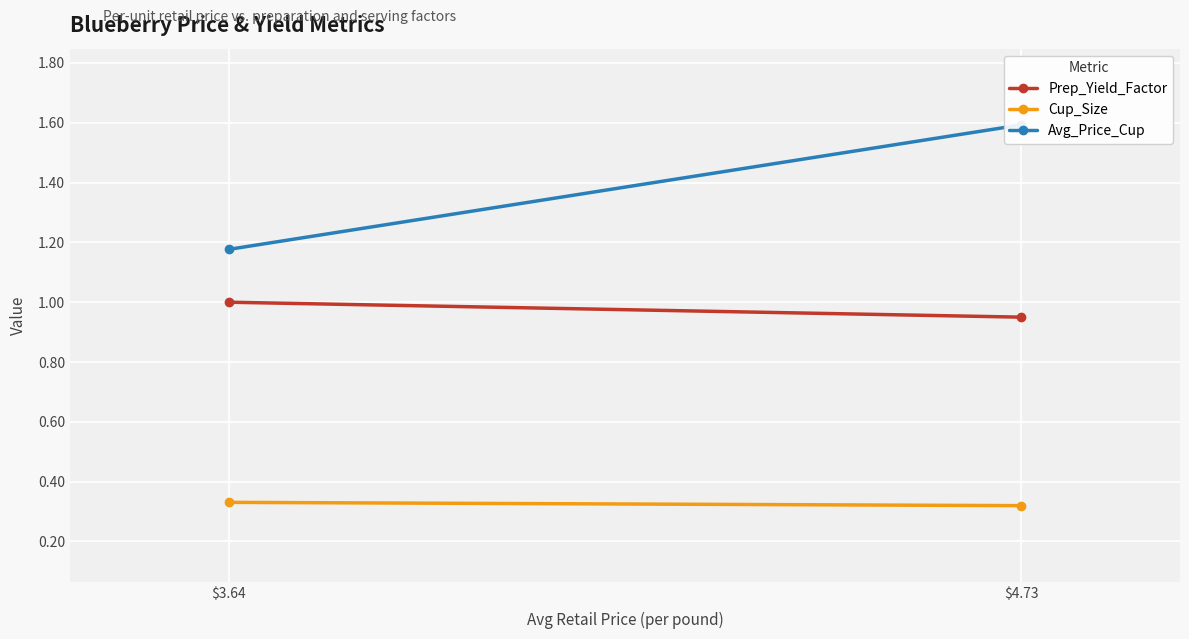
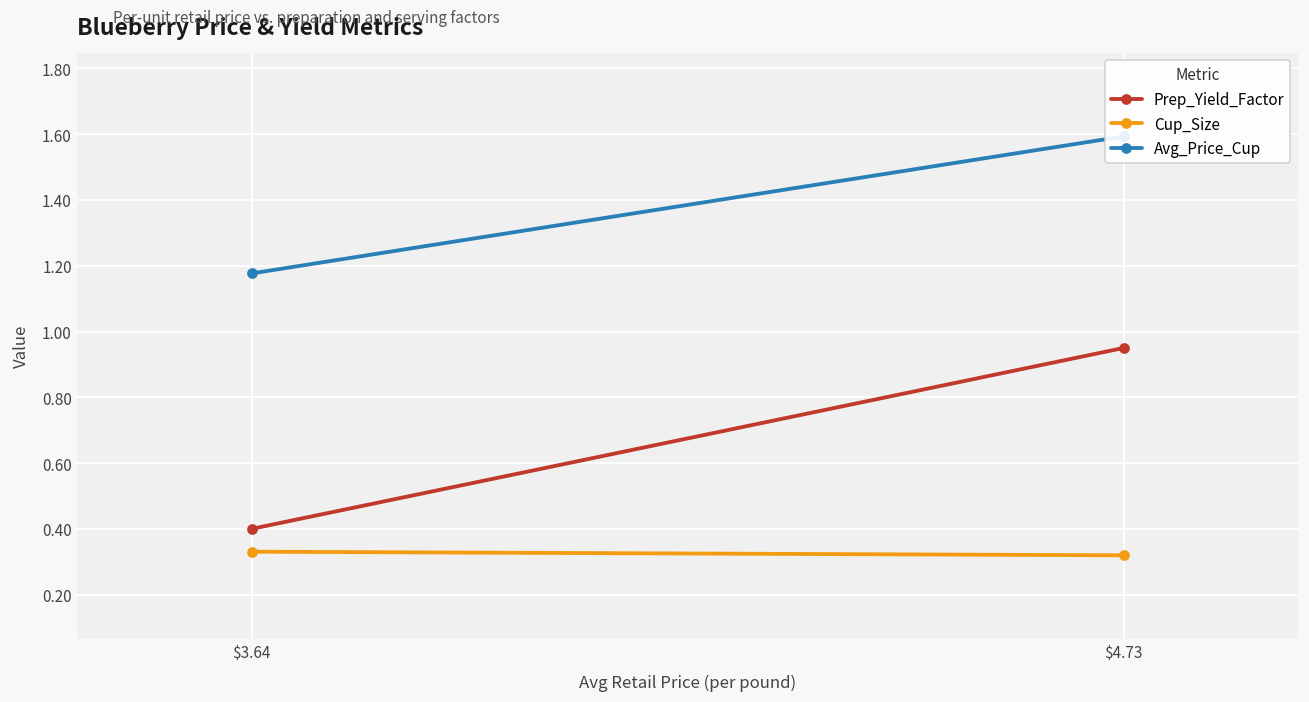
Prep_Yield_Factor, $3.64: 1.0 -> 0.4
